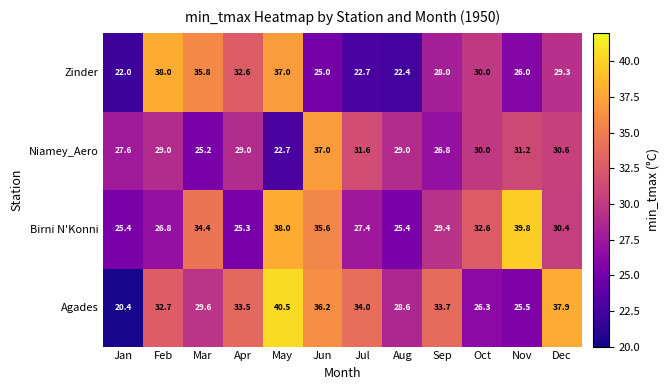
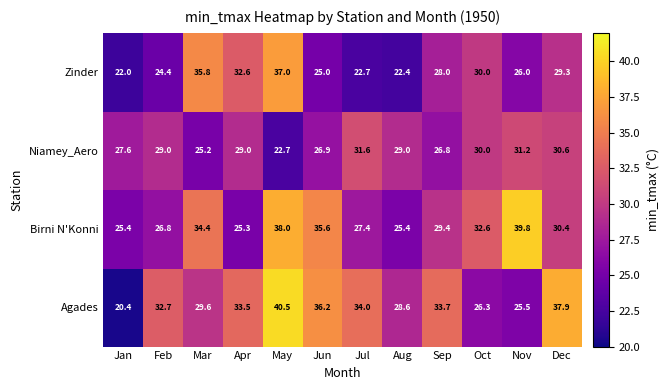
Zinder, Feb: 38.0 -> 24.4
Niamey_Aero, Jun: 37.0 -> 26.9
